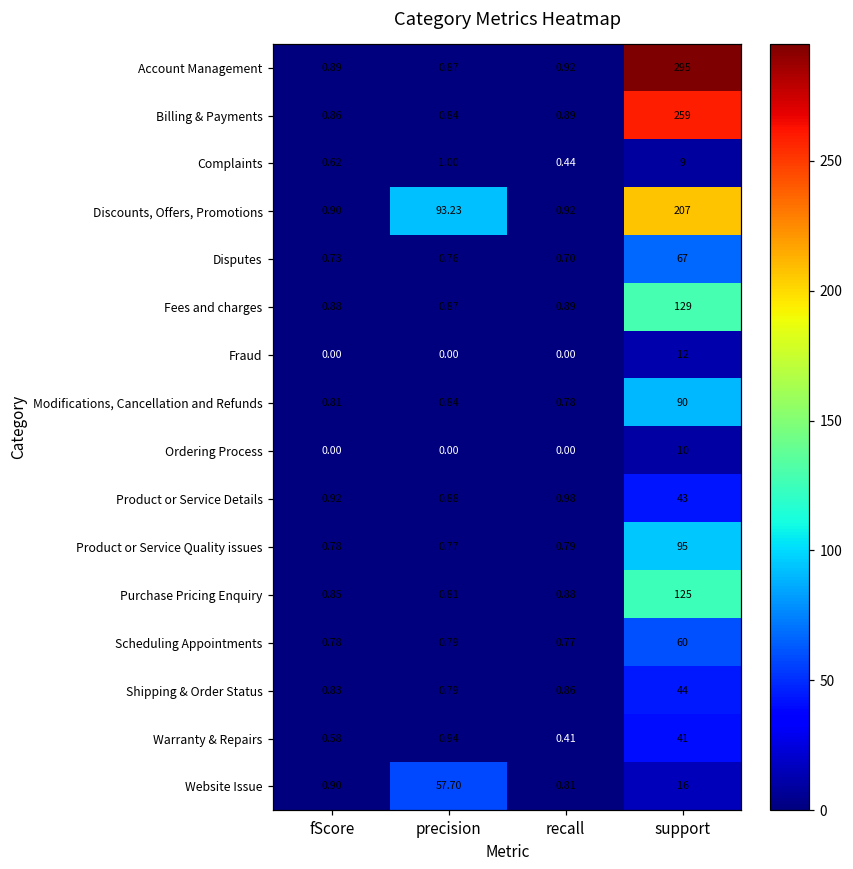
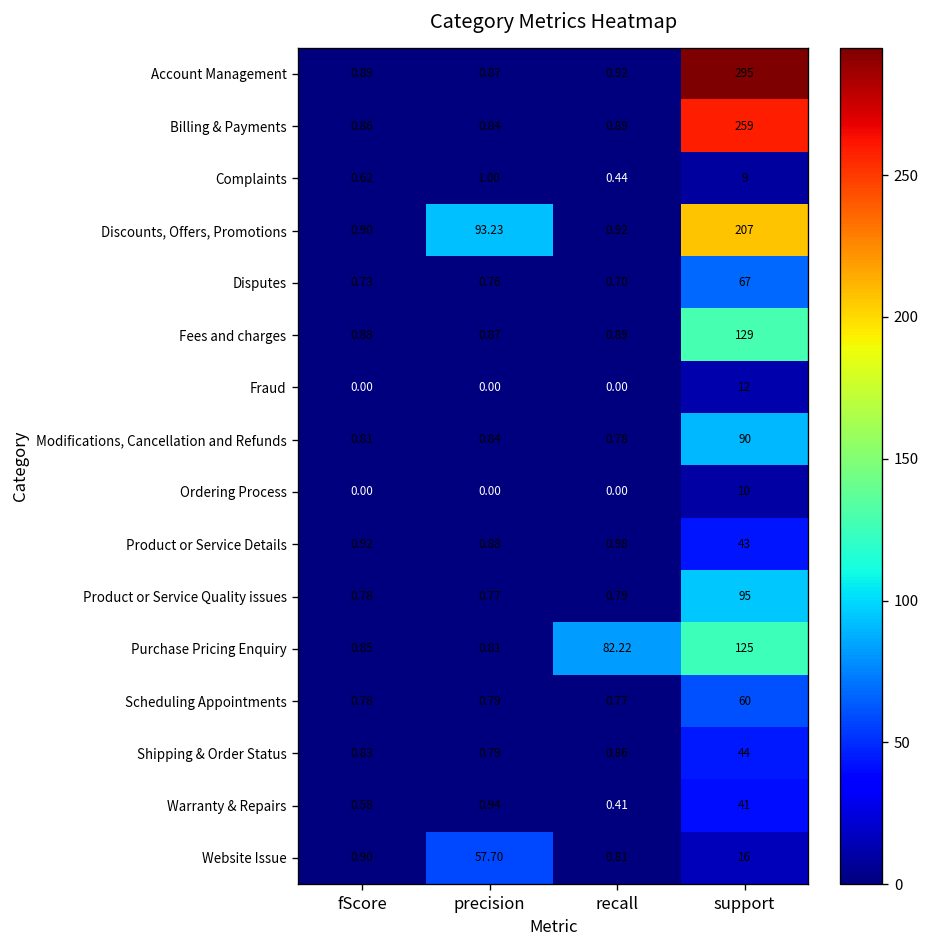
Purchase Pricing Enquiry, recall: 0.88 -> 82.22
